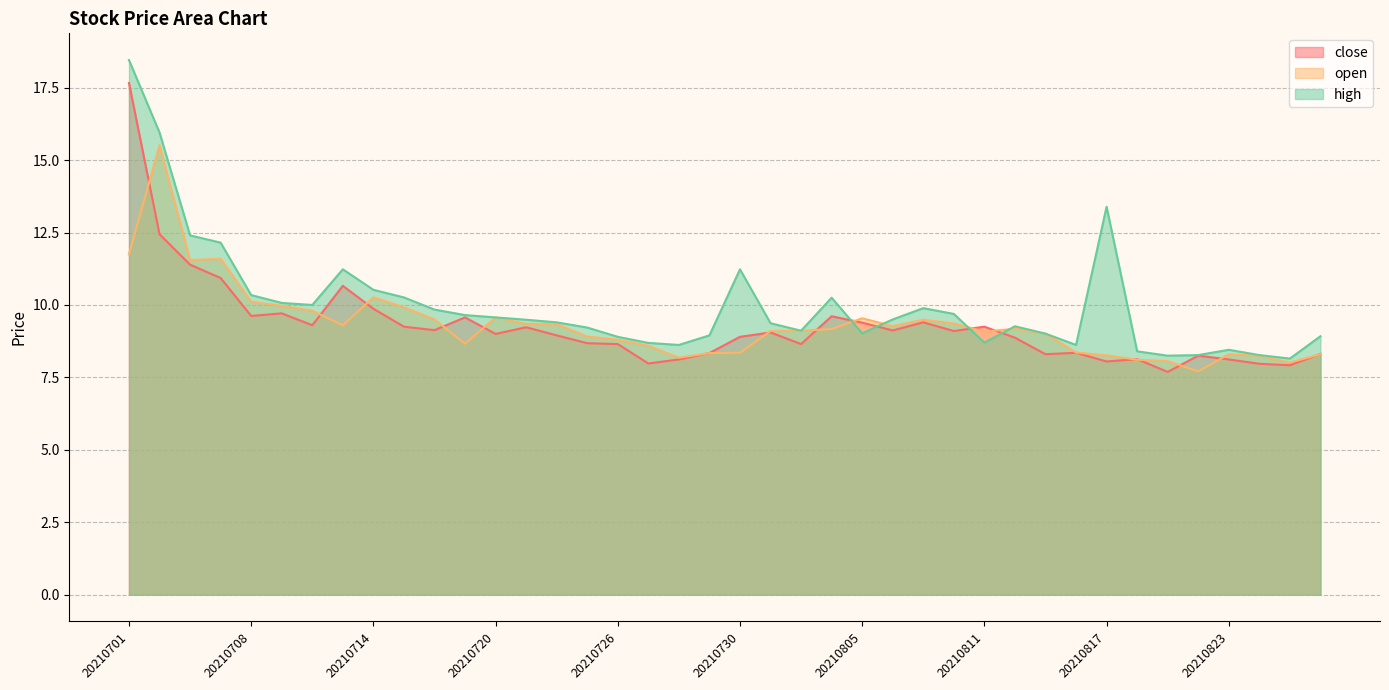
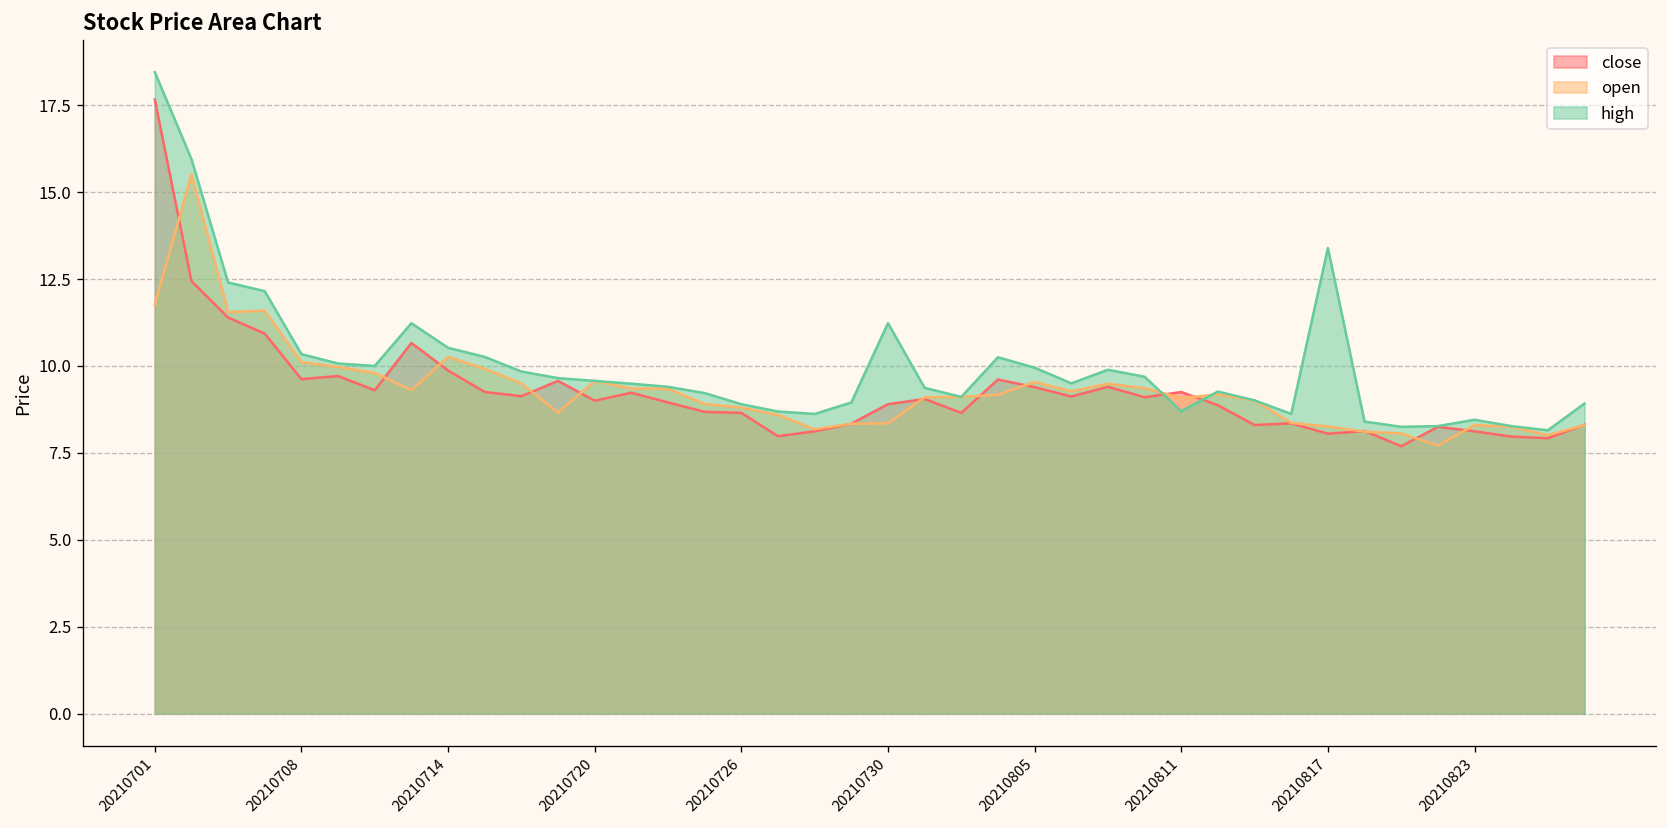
high, 20210805: 9.0 -> 10.0
